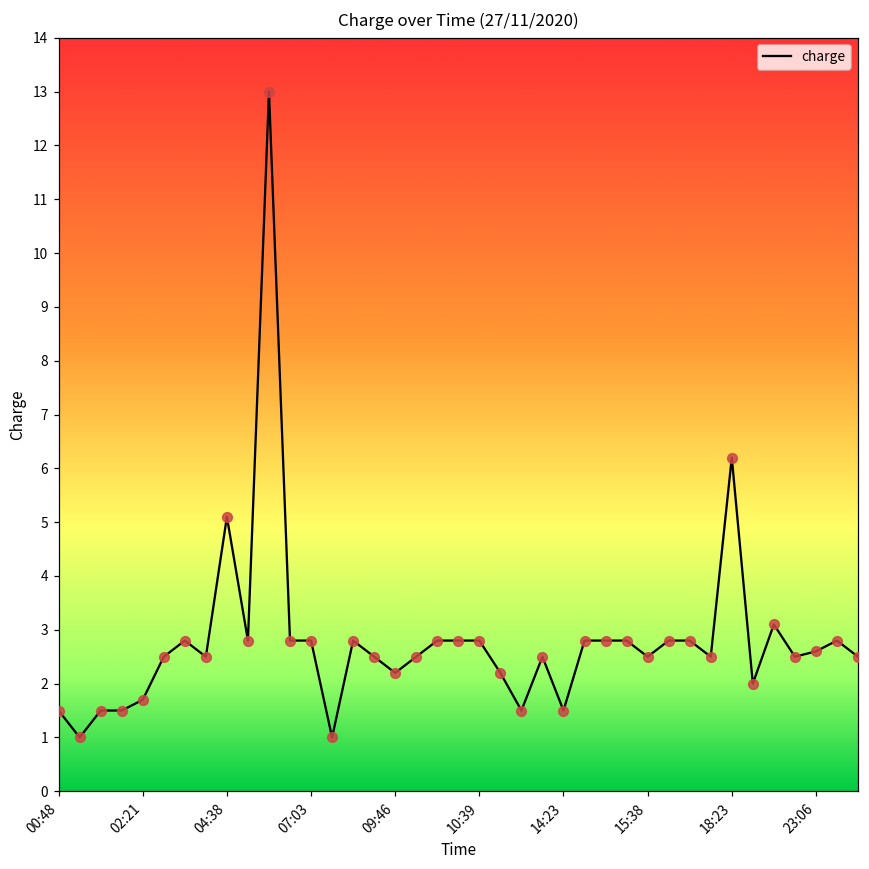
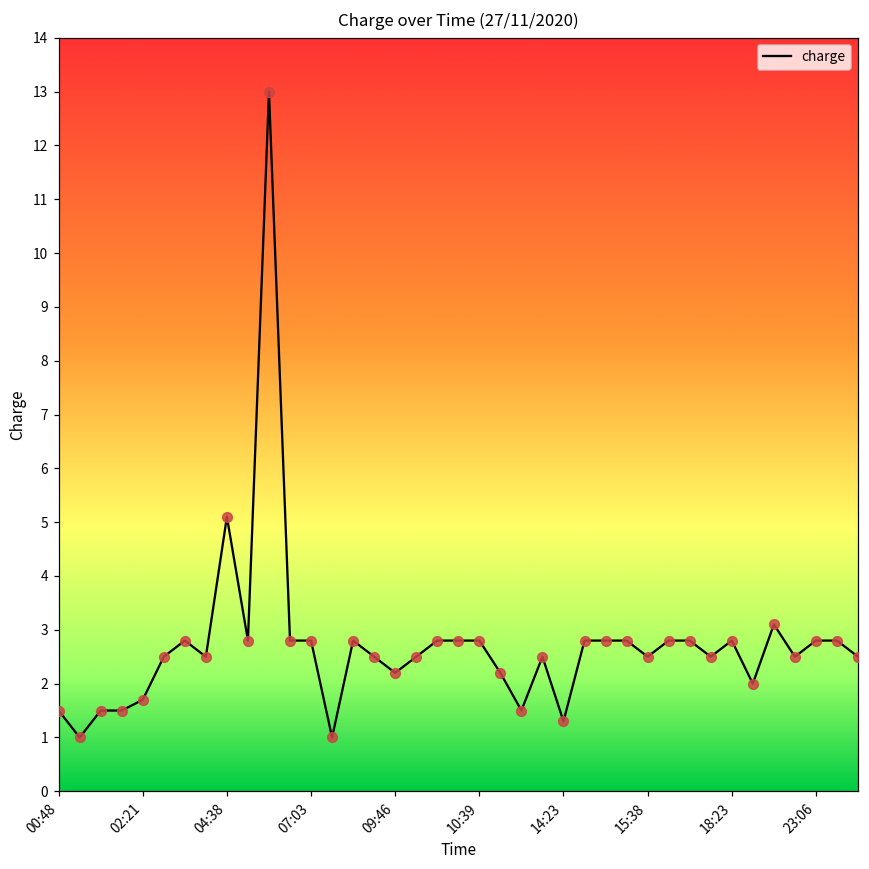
14:23: 1.5 -> 1.3
18:23: 6.2 -> 2.8
23:06: 2.6 -> 2.8
